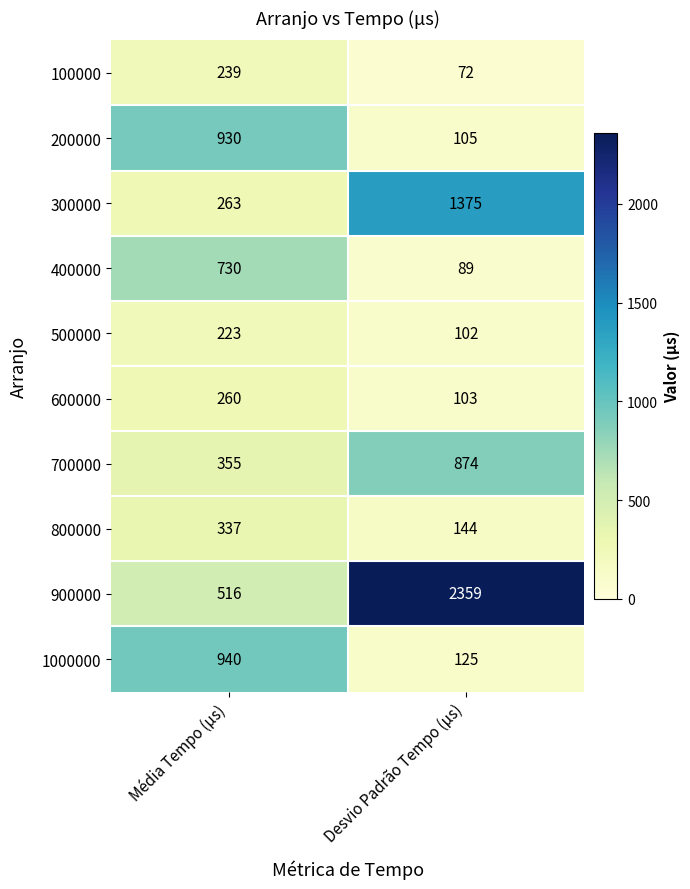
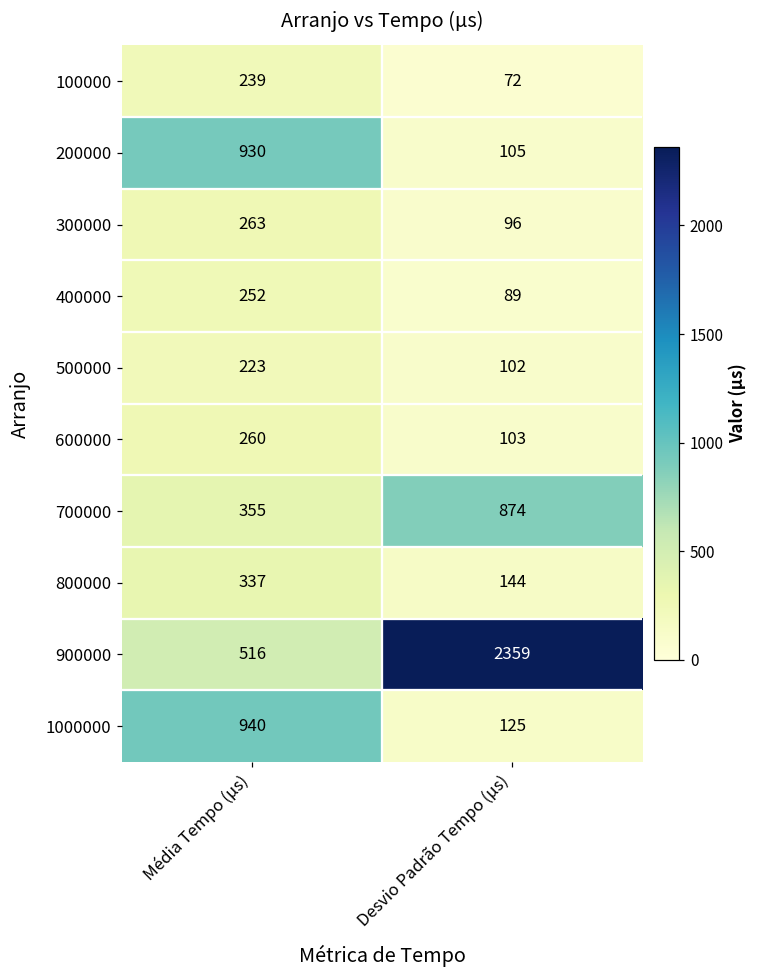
300000, Desvio Padrão Tempo (μs): 1375 -> 96
400000, Média Tempo (μs): 730 -> 252
